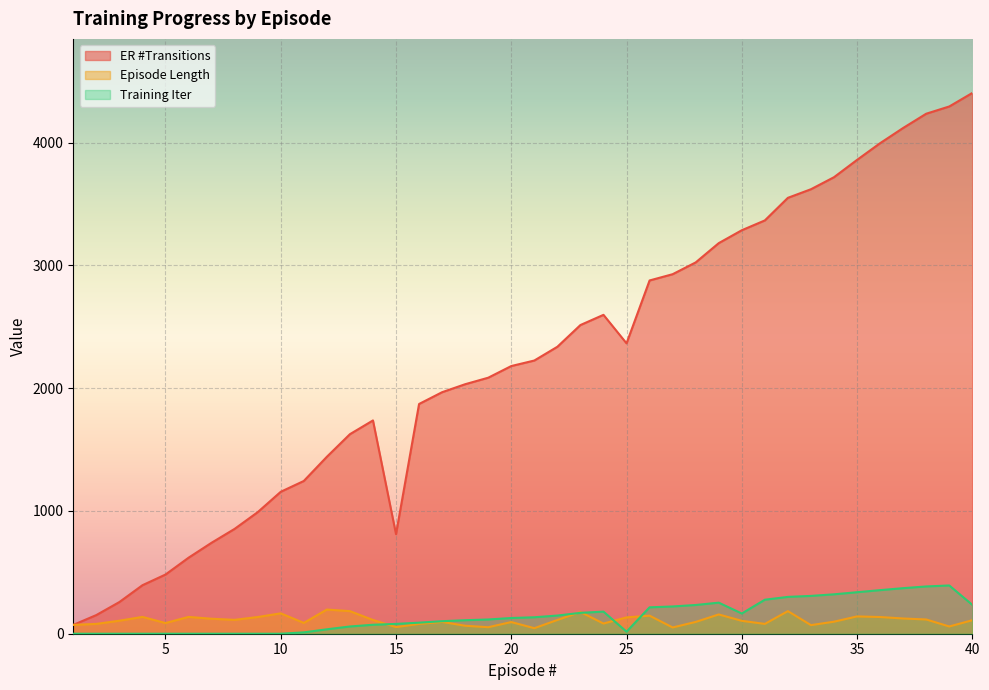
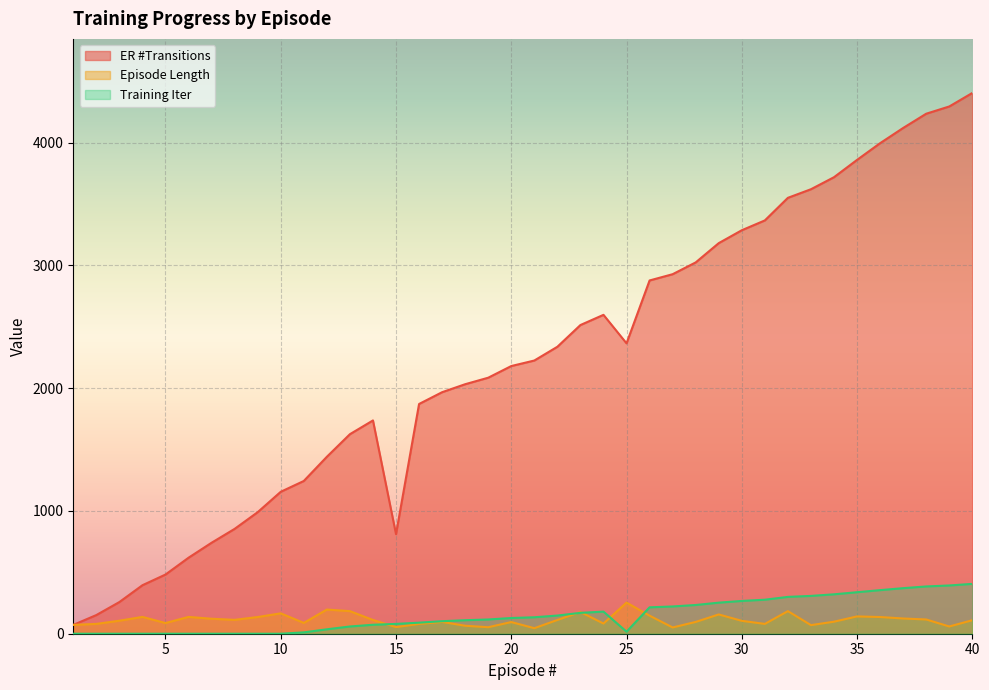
Episode Length, 25: 130 -> 250
Training Iter, 30: 160 -> 270
Training Iter, 40: 240 -> 410
